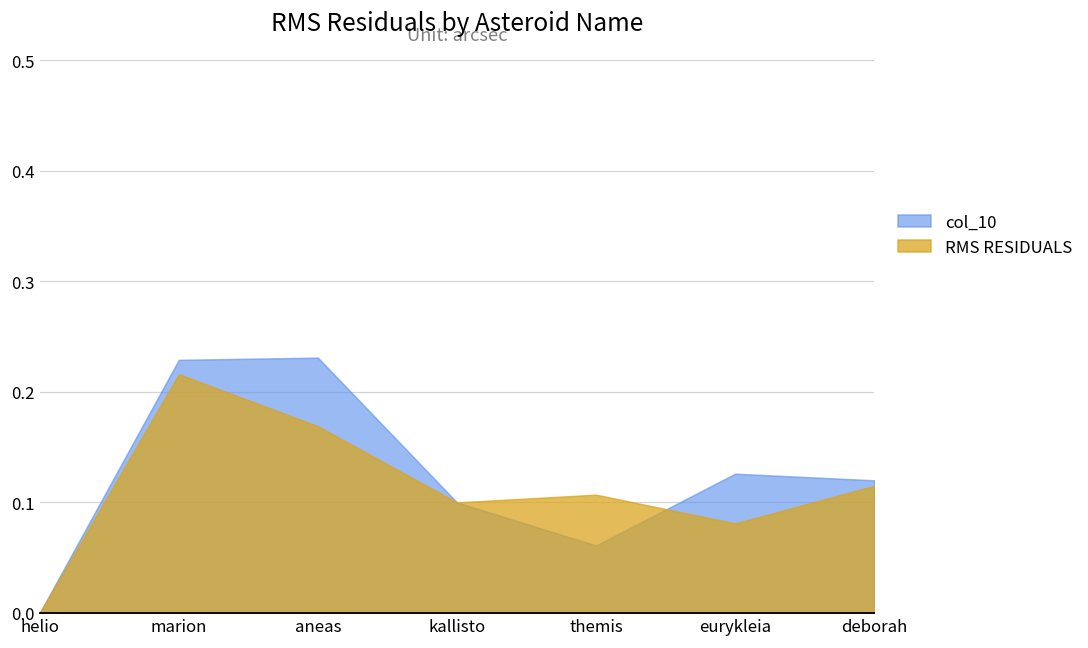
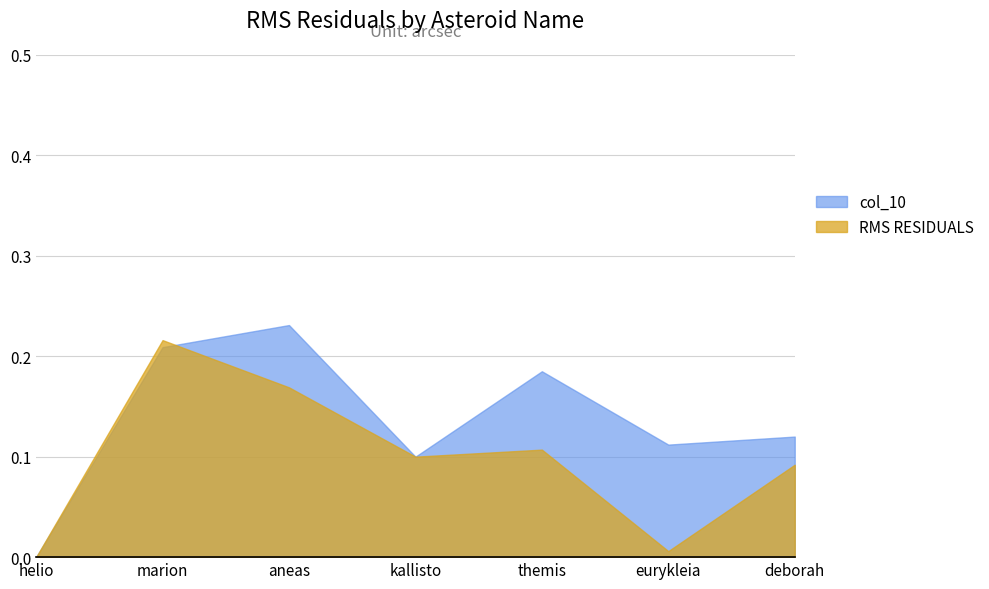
col_10, marion: 0.229 -> 0.209
col_10, themis: 0.061 -> 0.185
col_10, eurykleia: 0.126 -> 0.112
RMS RESIDUALS, eurykleia: 0.081 -> 0.006
RMS RESIDUALS, deborah: 0.115 -> 0.092
